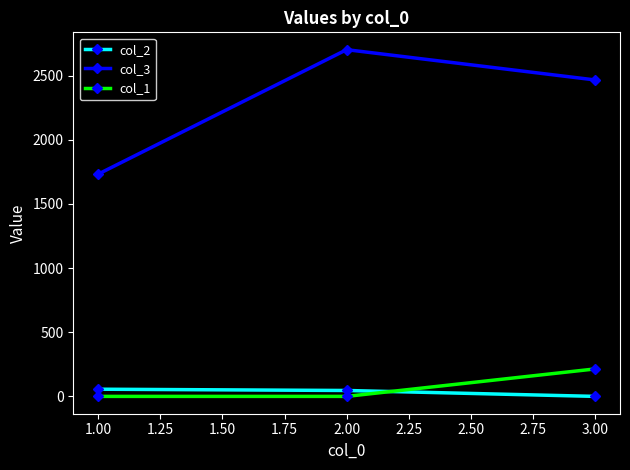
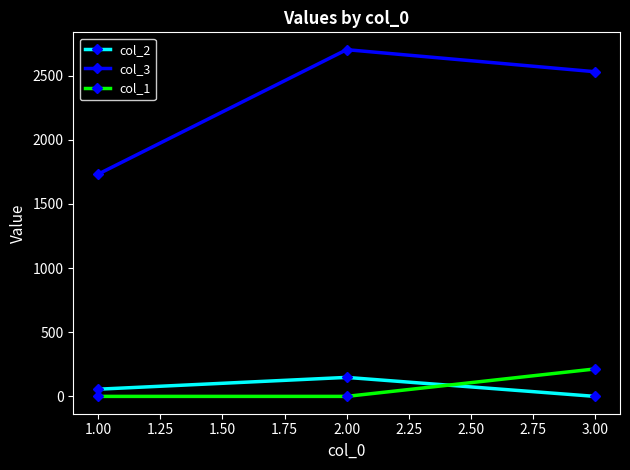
col_2, 2.00: 50 -> 150
col_3, 3.00: 2470 -> 2530
